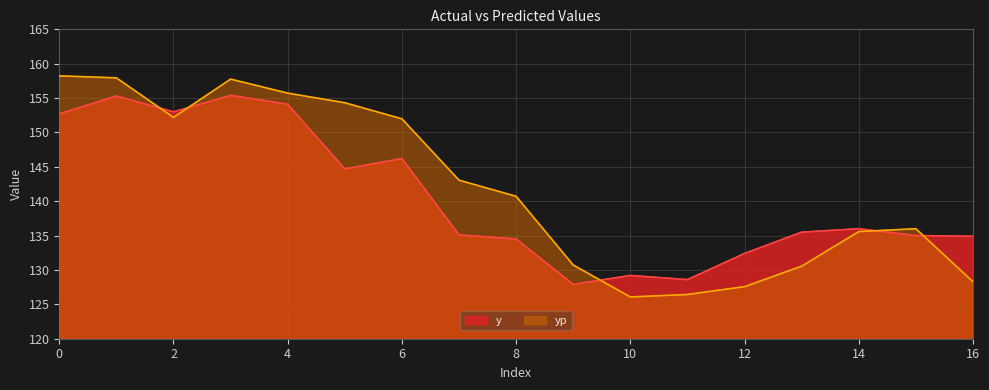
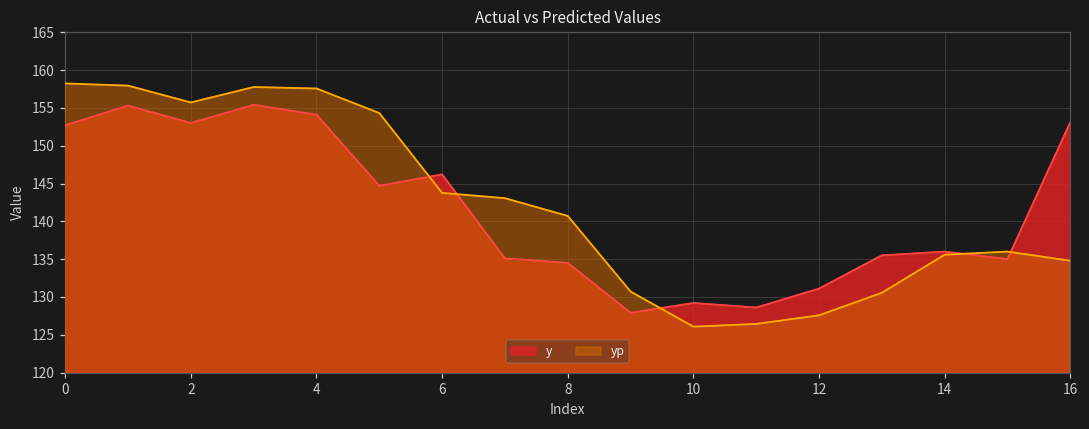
yp, 2: 152 -> 156
yp, 4: 156 -> 158
yp, 6: 152 -> 144
y, 12: 132 -> 131
y, 16: 135 -> 153
yp, 16: 128 -> 135
